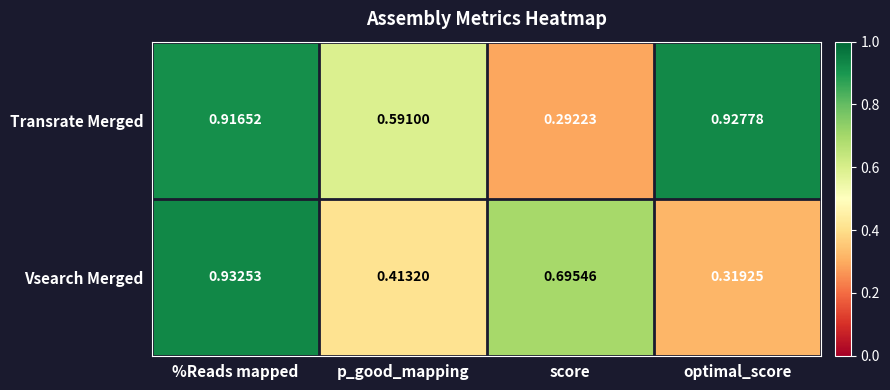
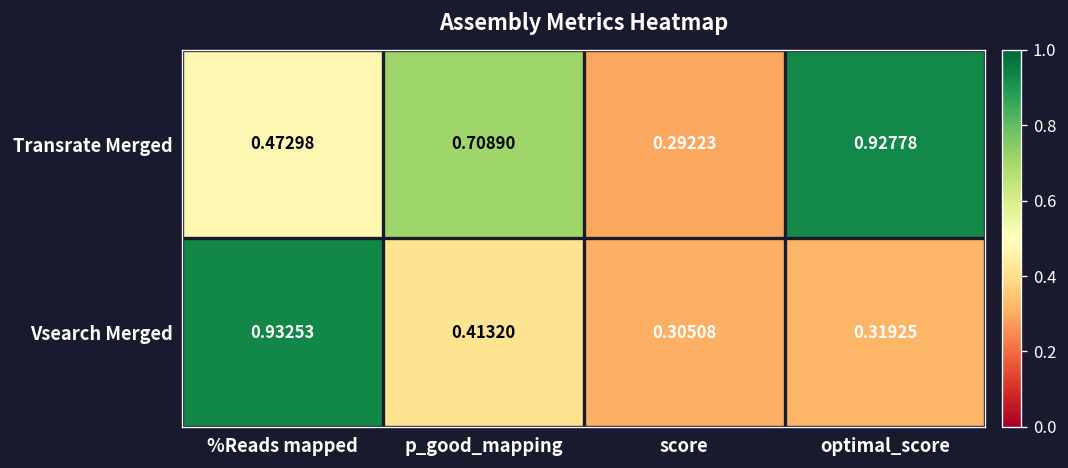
Transrate Merged, %Reads mapped: 0.91652 -> 0.47298
Transrate Merged, p_good_mapping: 0.59100 -> 0.70890
Vsearch Merged, score: 0.69546 -> 0.30508
